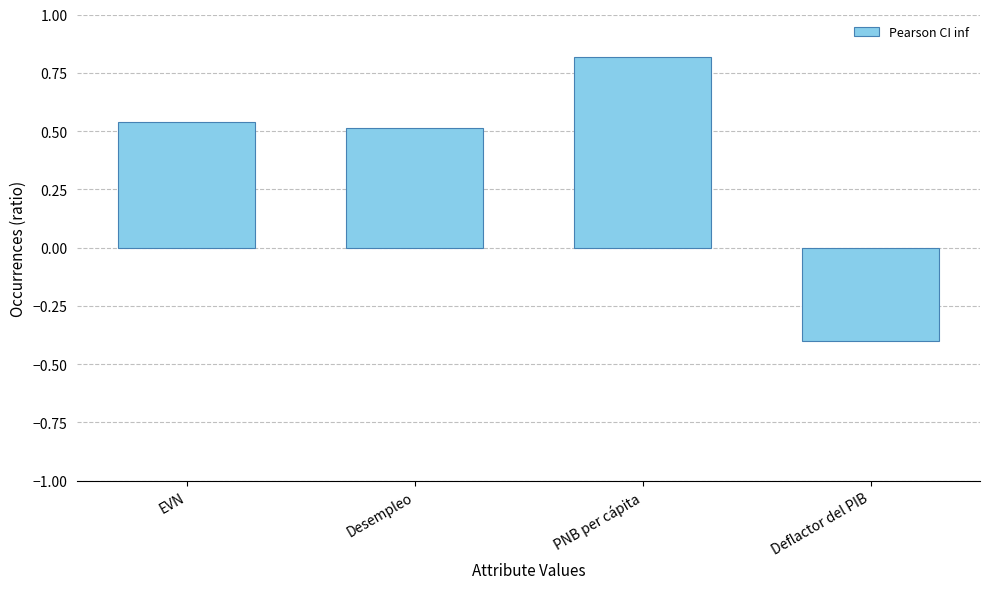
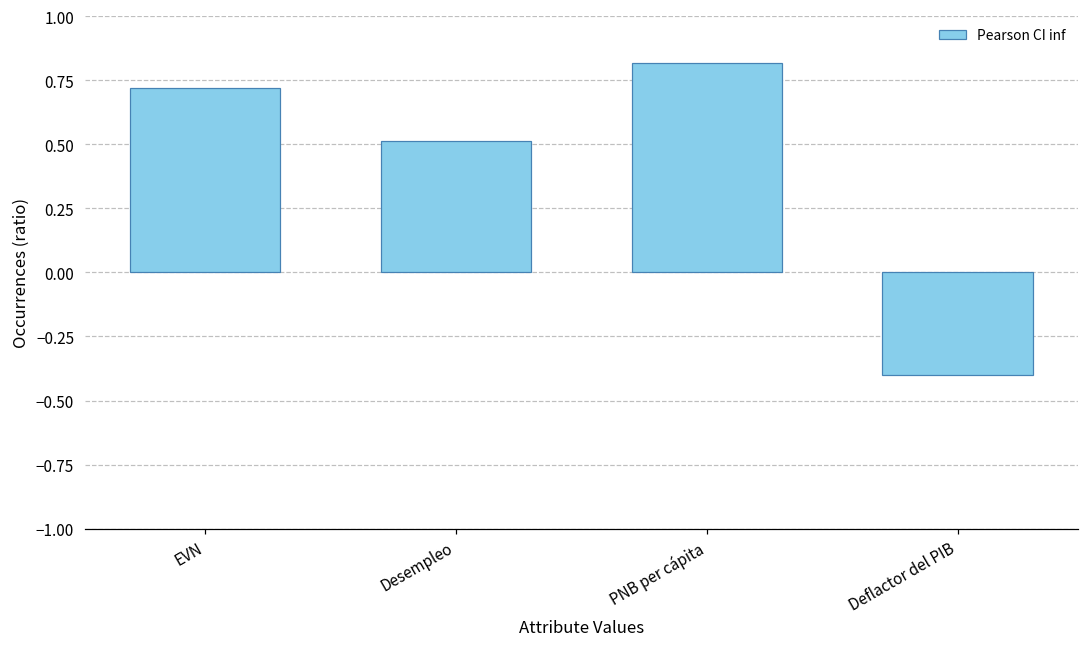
EVN: 0.54 -> 0.72
